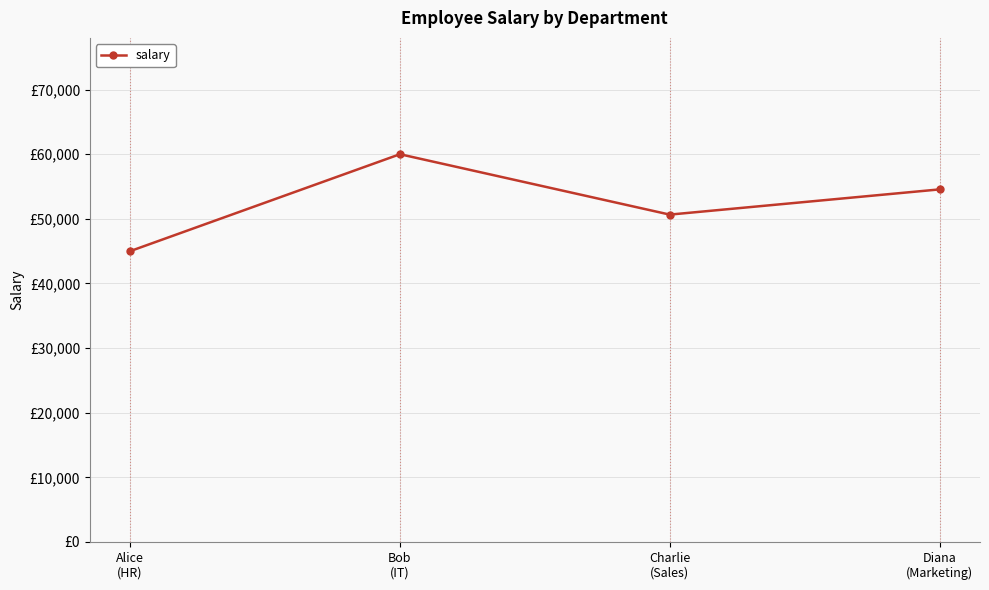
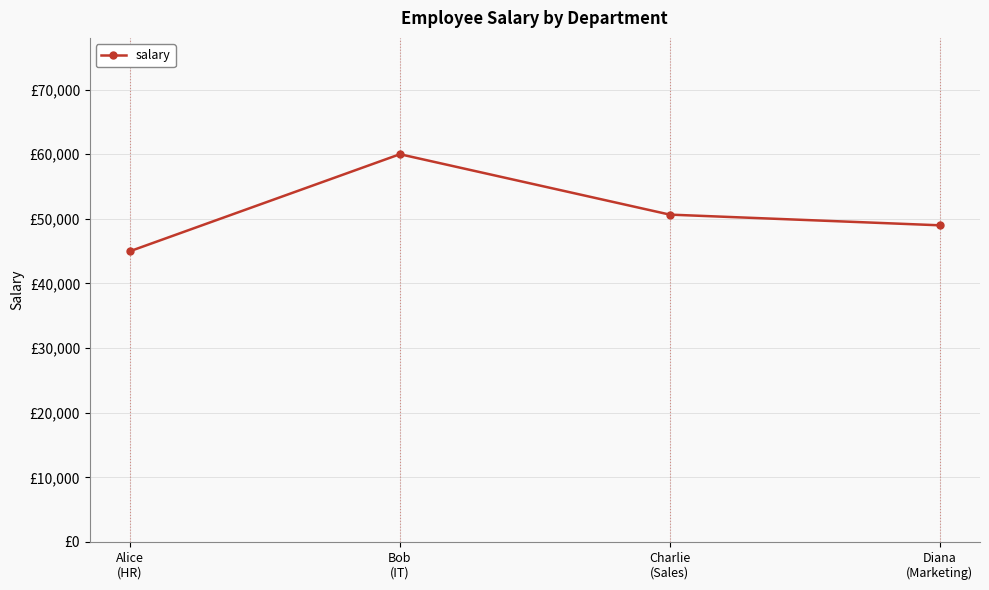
Diana (Marketing): £55,000 -> £49,000
